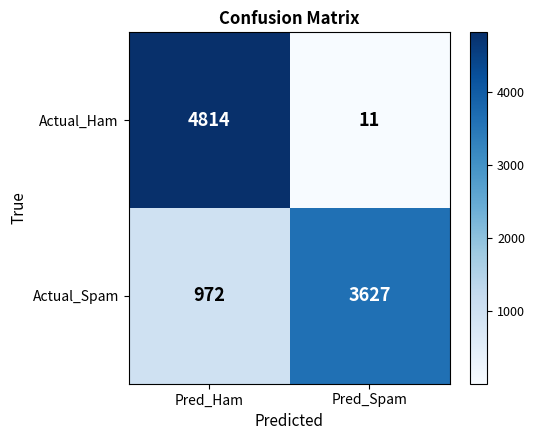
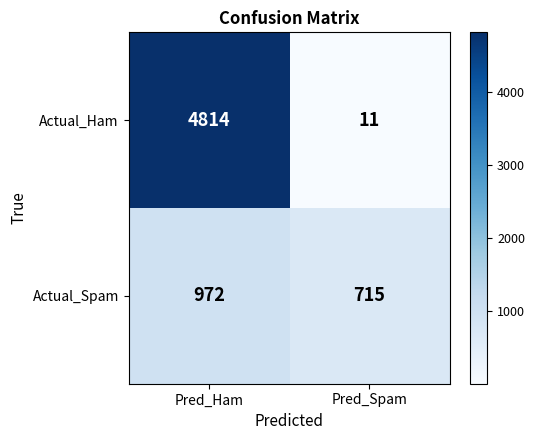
Actual_Spam, Pred_Spam: 3627 -> 715
